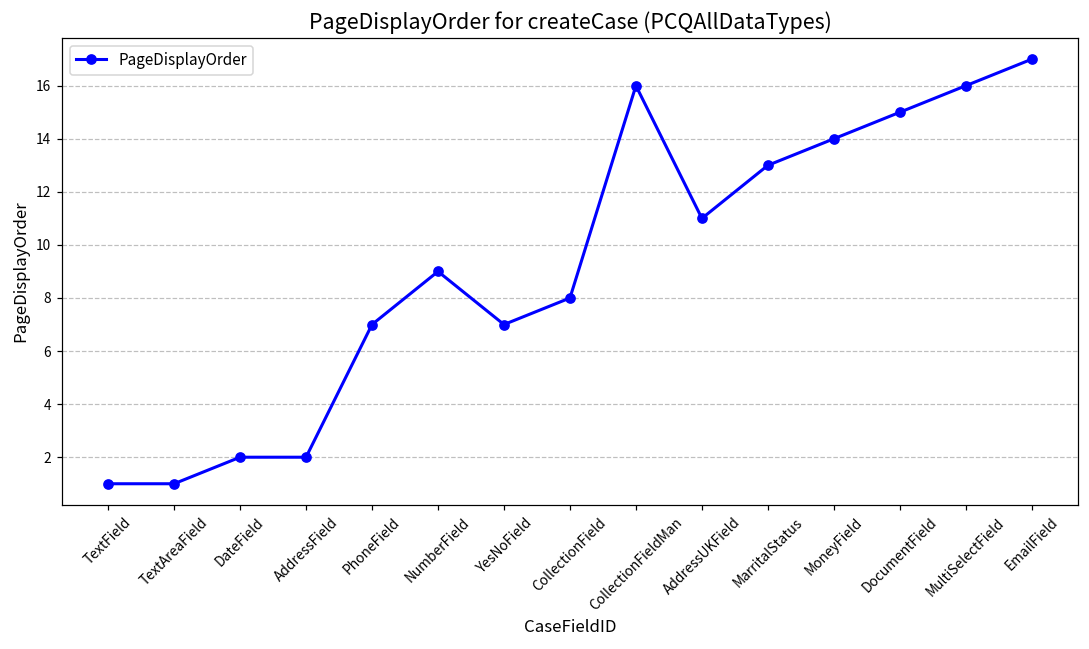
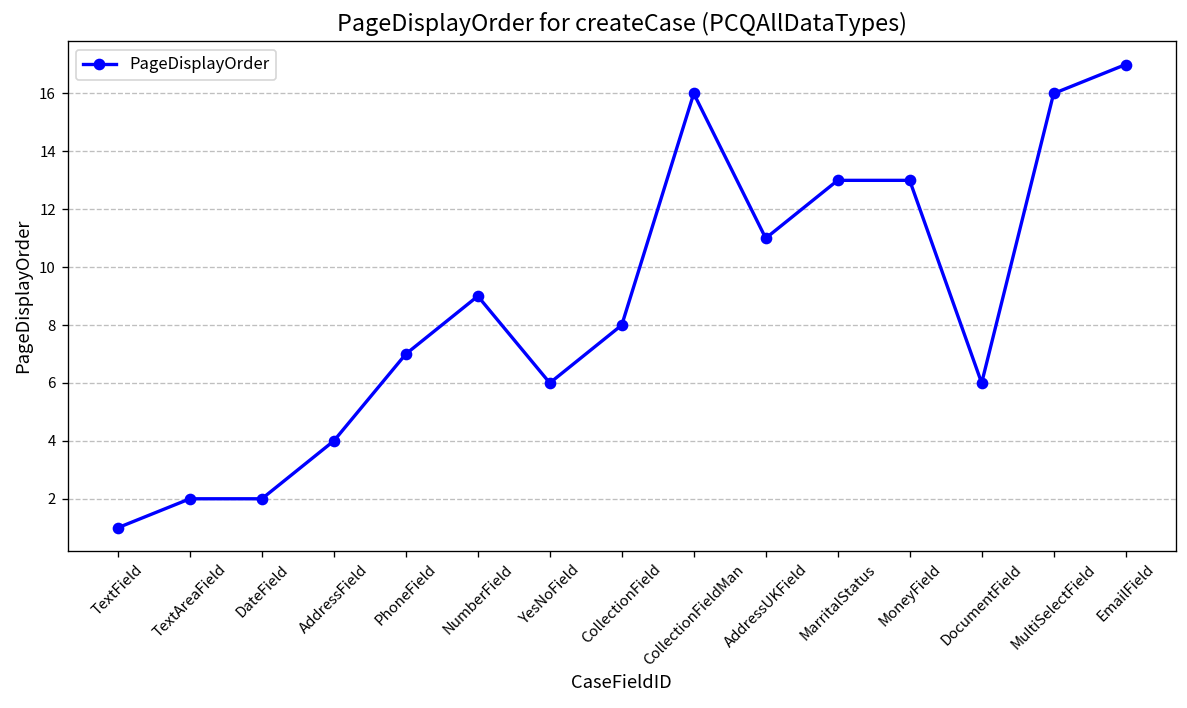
TextAreaField: 1 -> 2
AddressField: 2 -> 4
YesNoField: 7 -> 6
MoneyField: 14 -> 13
DocumentField: 15 -> 6
